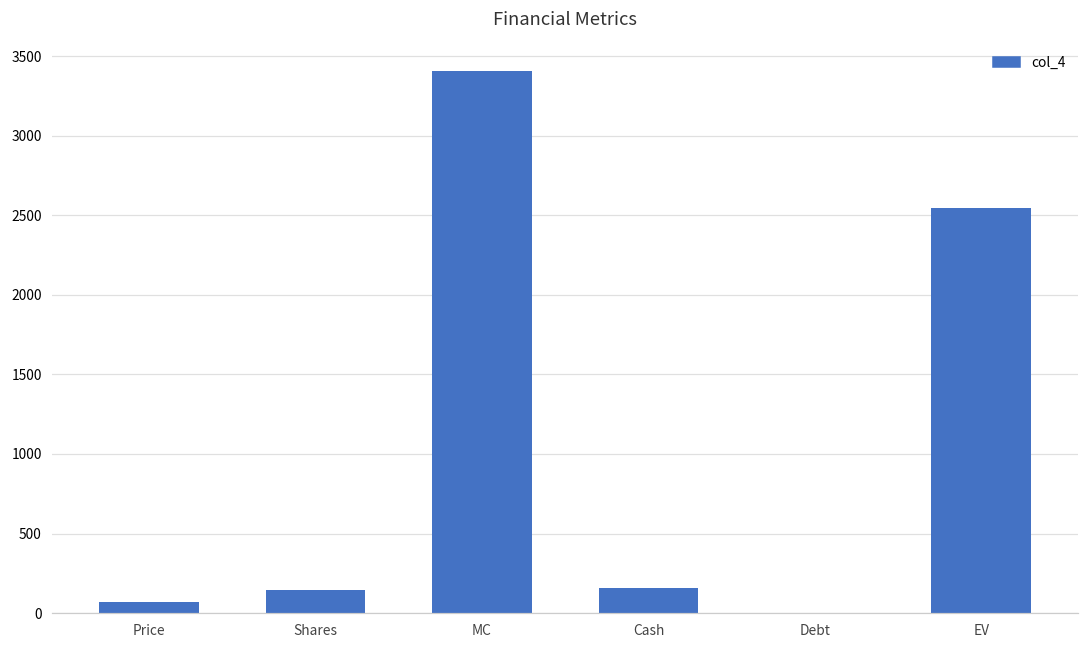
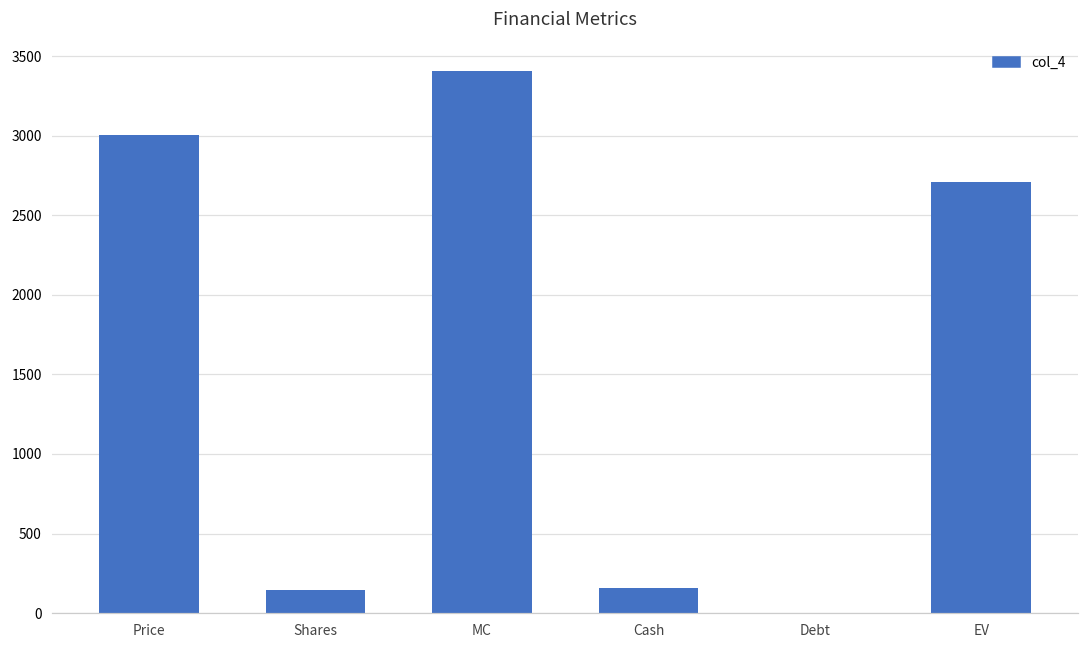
Price: 70 -> 3010
EV: 2550 -> 2710
